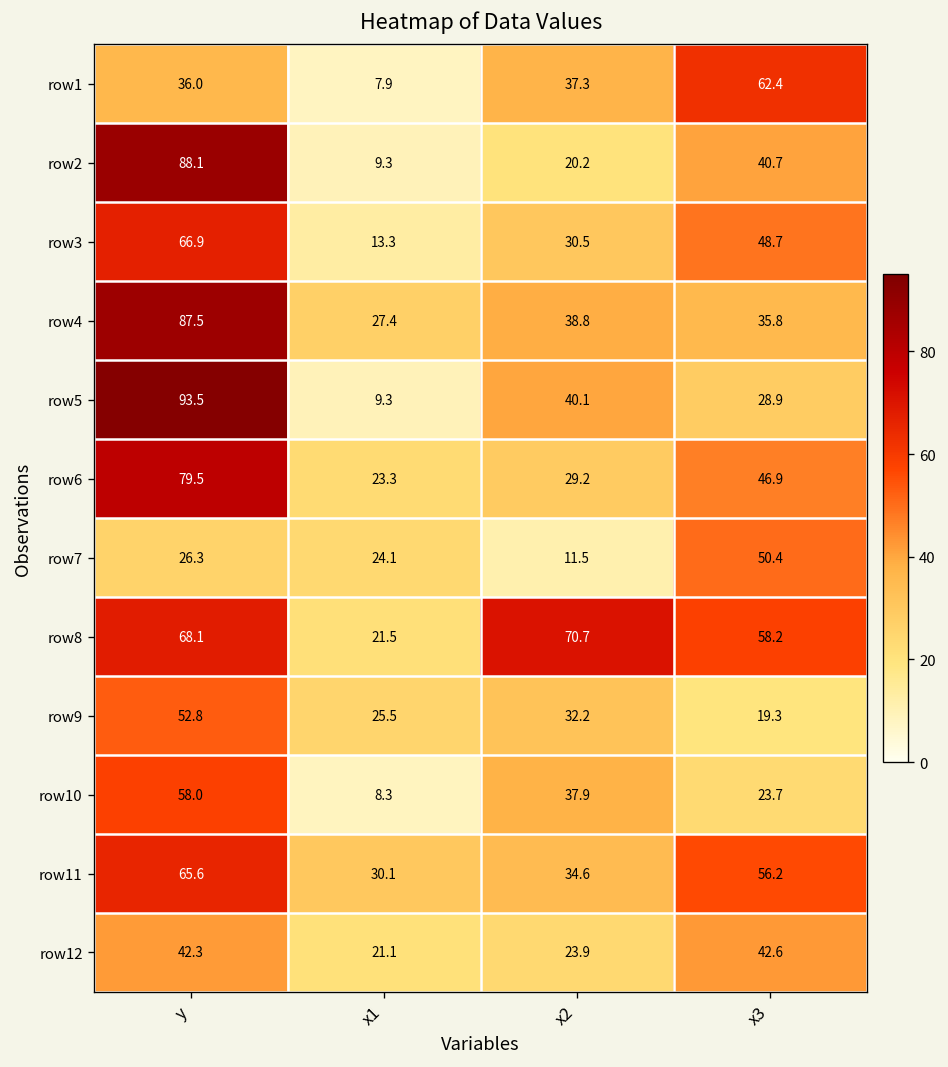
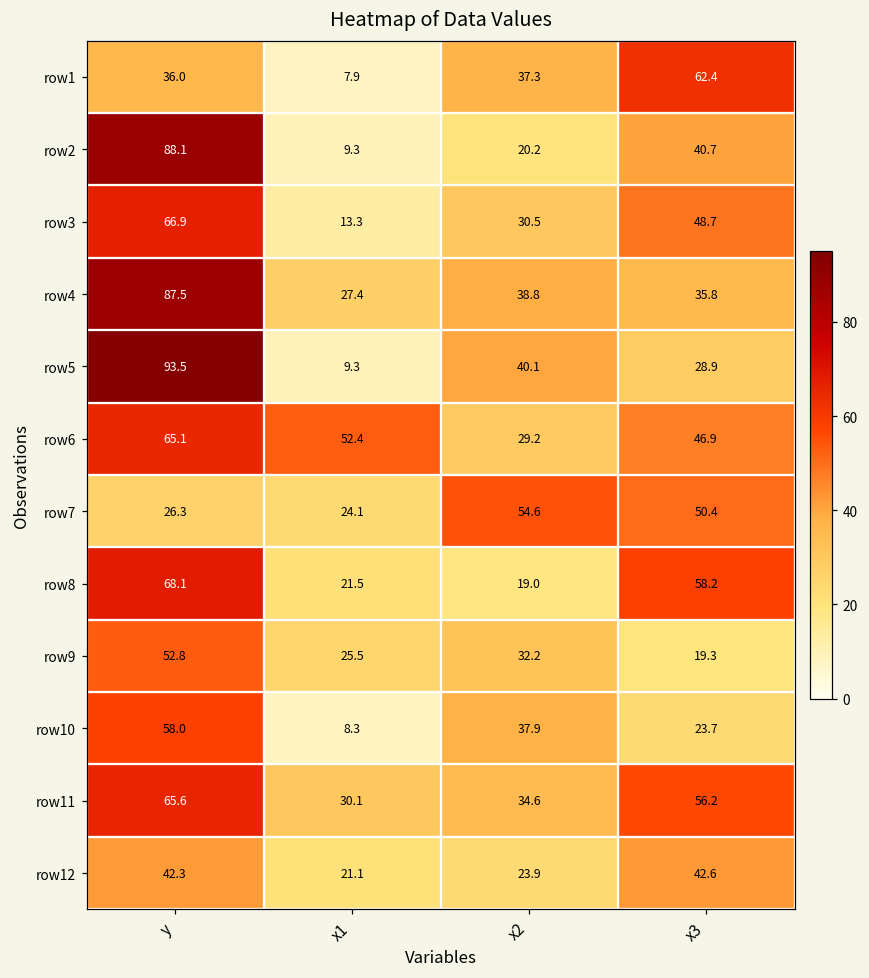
row6, y: 79.5 -> 65.1
row6, x1: 23.3 -> 52.4
row7, x2: 11.5 -> 54.6
row8, x2: 70.7 -> 19.0
